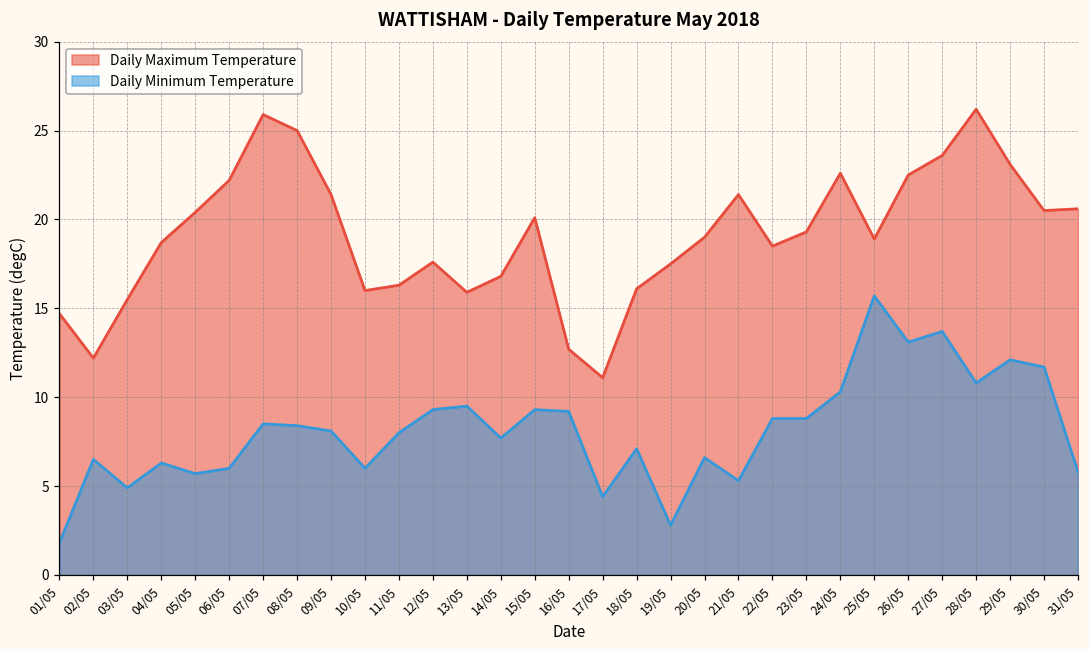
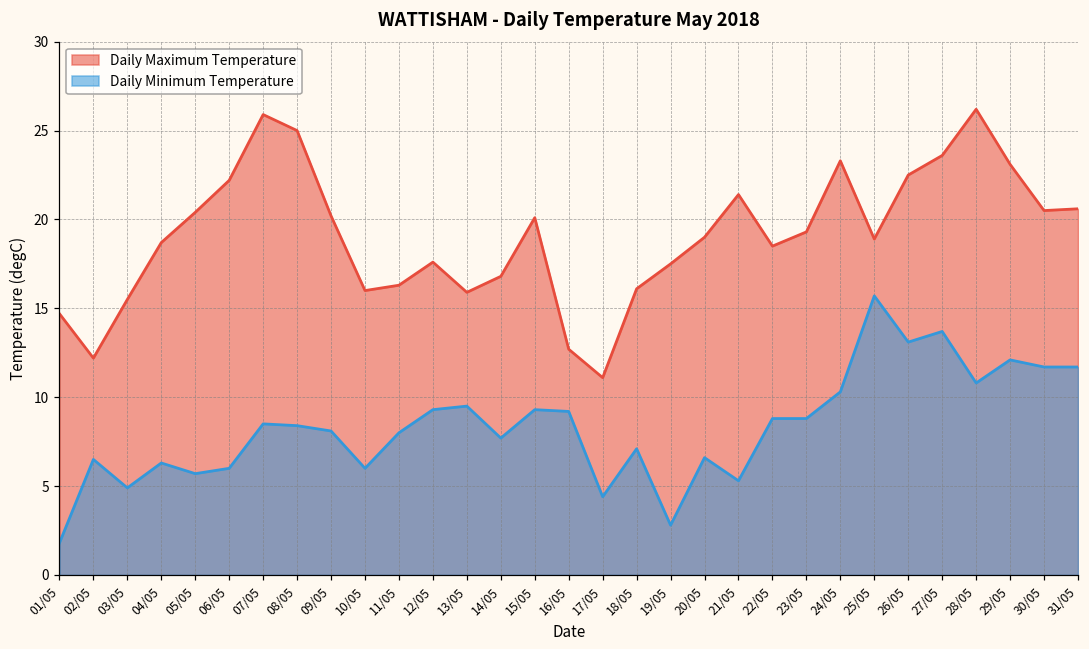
Daily Maximum Temperature, 09/05: 21.4 -> 20.2
Daily Maximum Temperature, 24/05: 22.6 -> 23.3
Daily Minimum Temperature, 31/05: 5.8 -> 11.7
